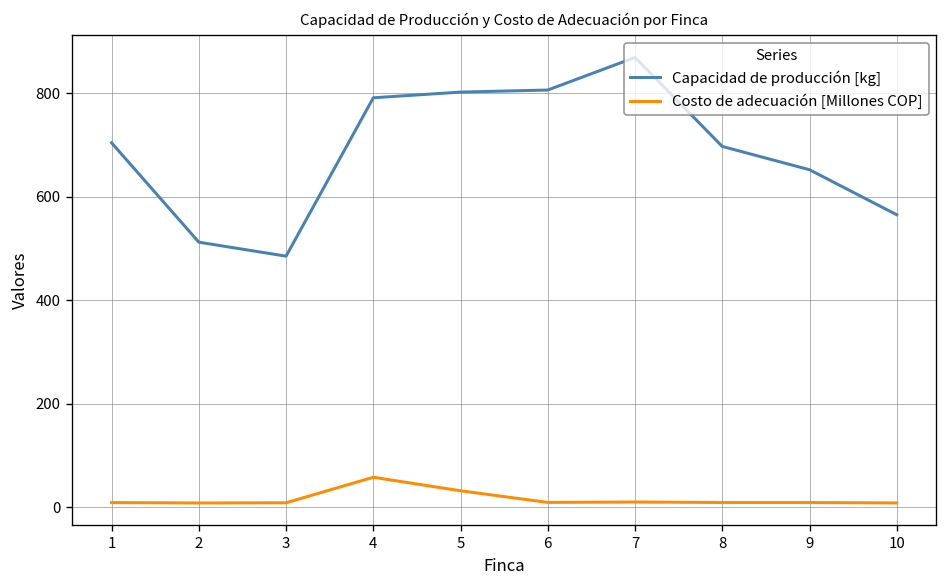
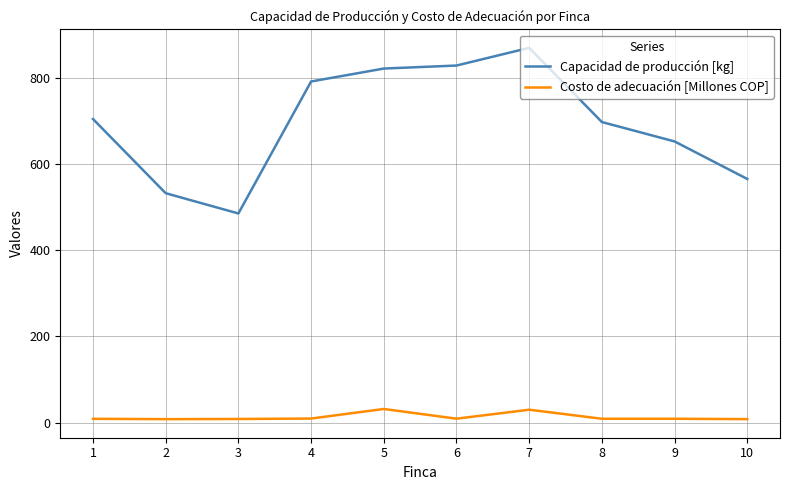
Capacidad de producción [kg], 2: 510 -> 530
Costo de adecuación [Millones COP], 4: 60 -> 10
Capacidad de producción [kg], 5: 800 -> 820
Capacidad de producción [kg], 6: 810 -> 830
Costo de adecuación [Millones COP], 7: 10 -> 30
